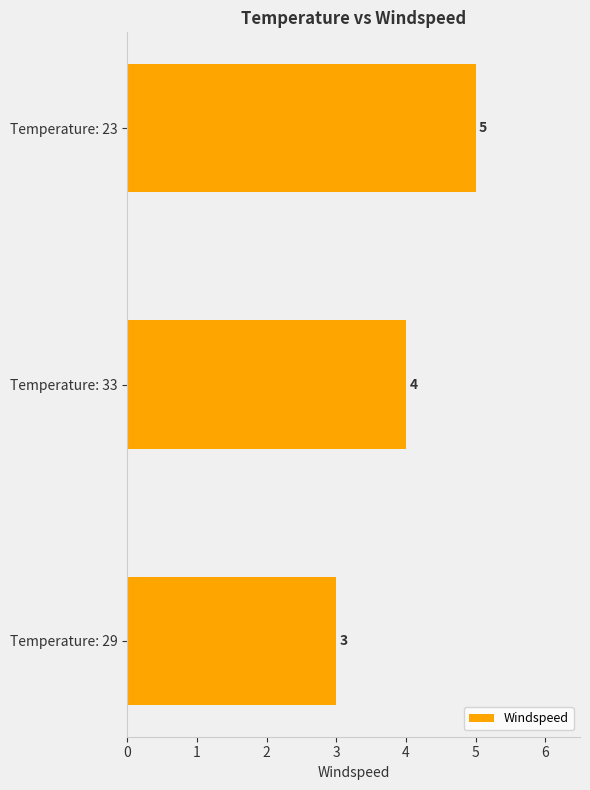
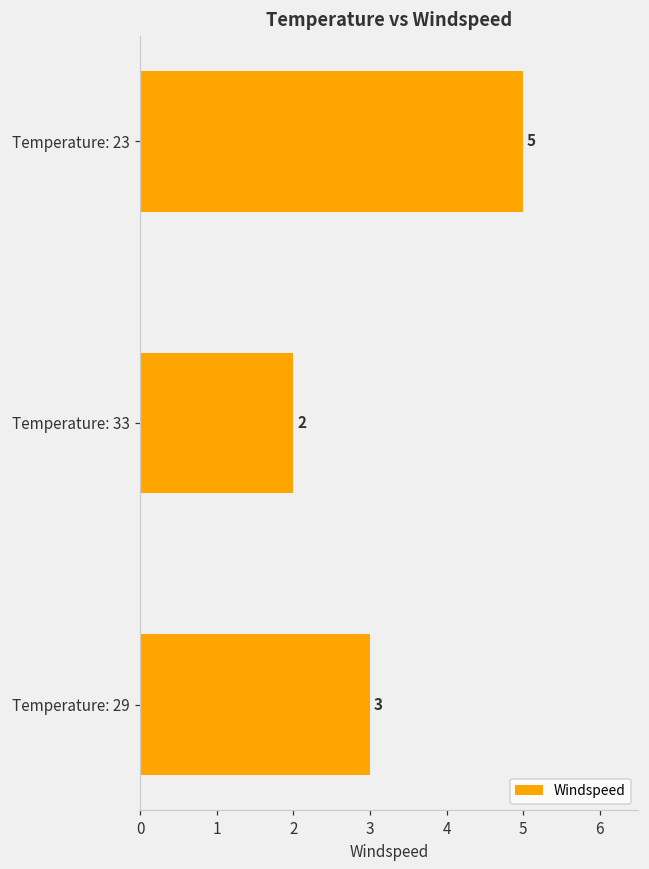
Temperature: 33: 4 -> 2
